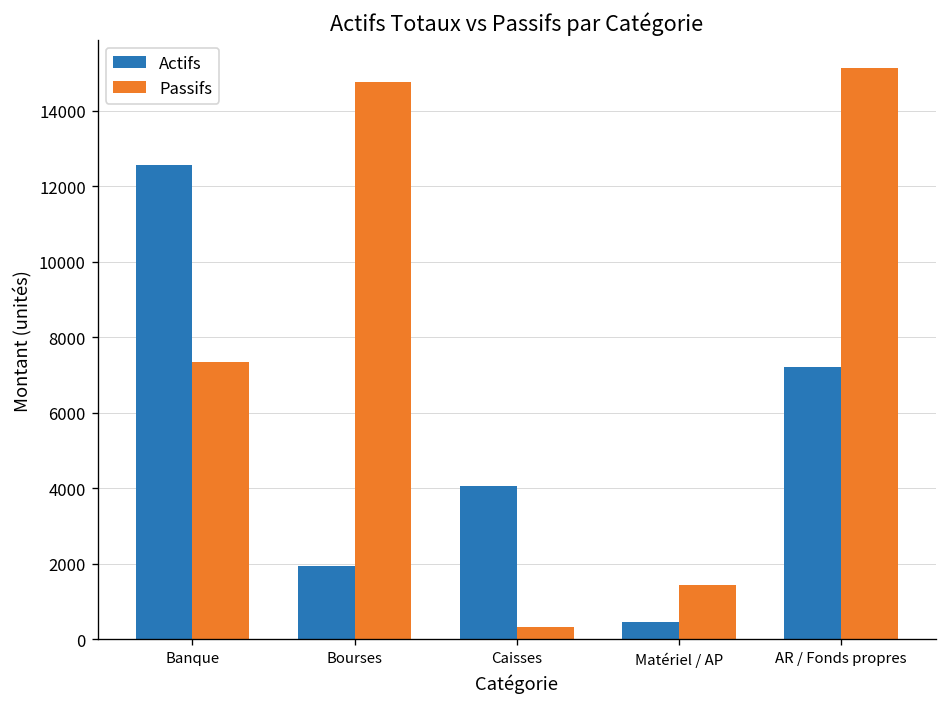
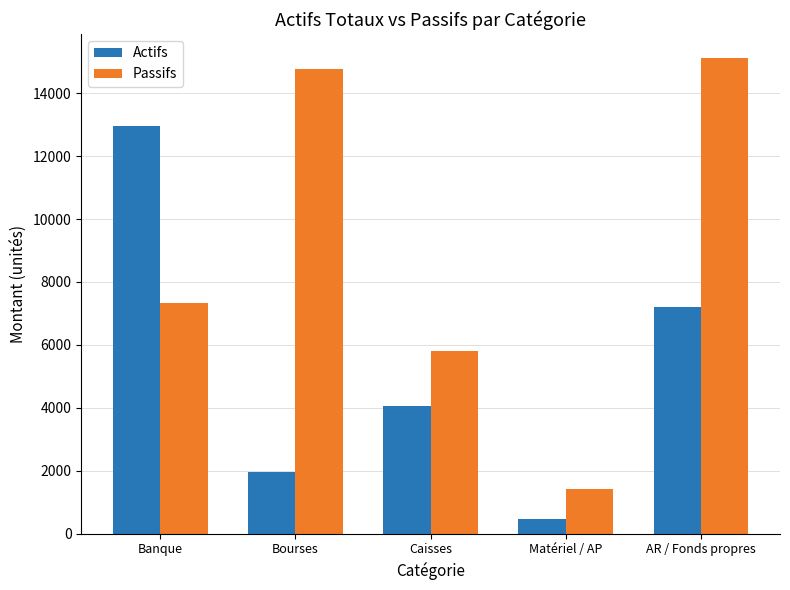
Actifs, Banque: 12600 -> 13000
Passifs, Caisses: 300 -> 5800
